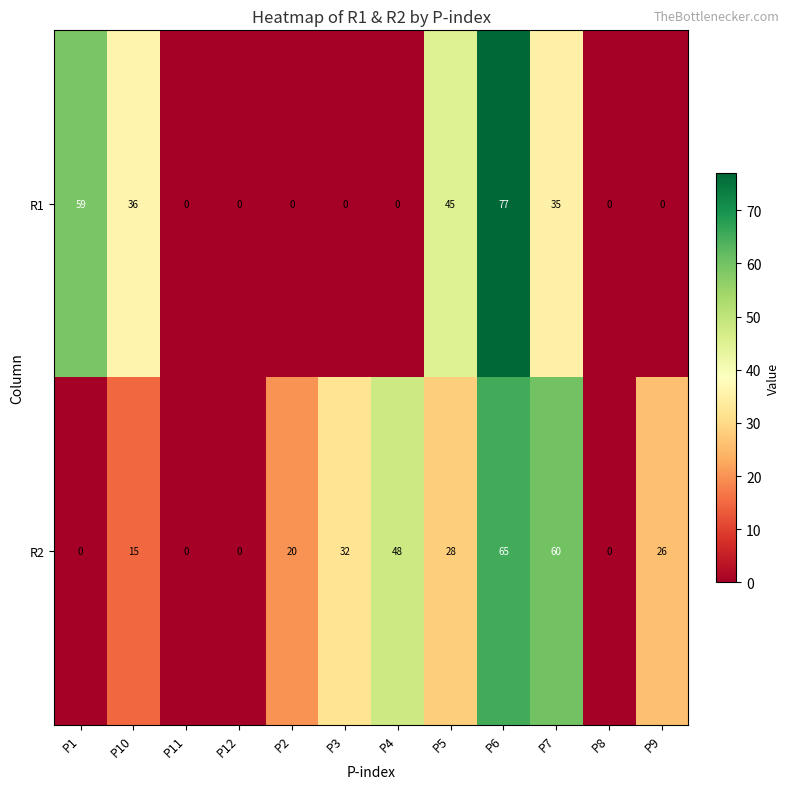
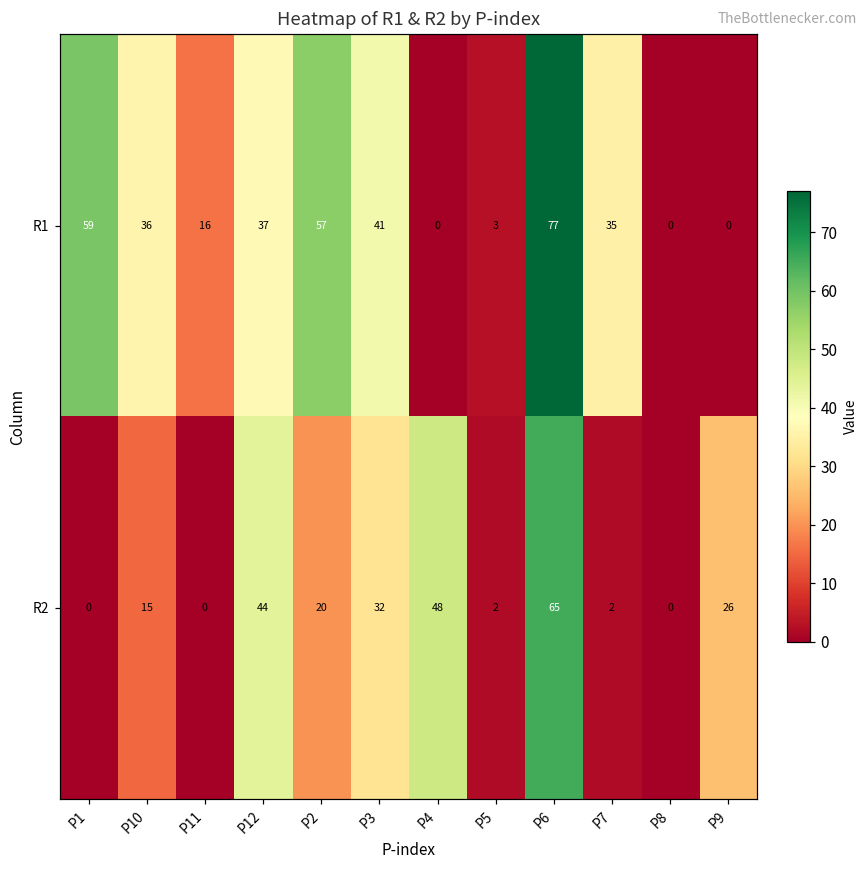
R1, P11: 0 -> 16
R1, P12: 0 -> 37
R1, P2: 0 -> 57
R1, P3: 0 -> 41
R1, P5: 45 -> 3
R2, P12: 0 -> 44
R2, P5: 28 -> 2
R2, P7: 60 -> 2
